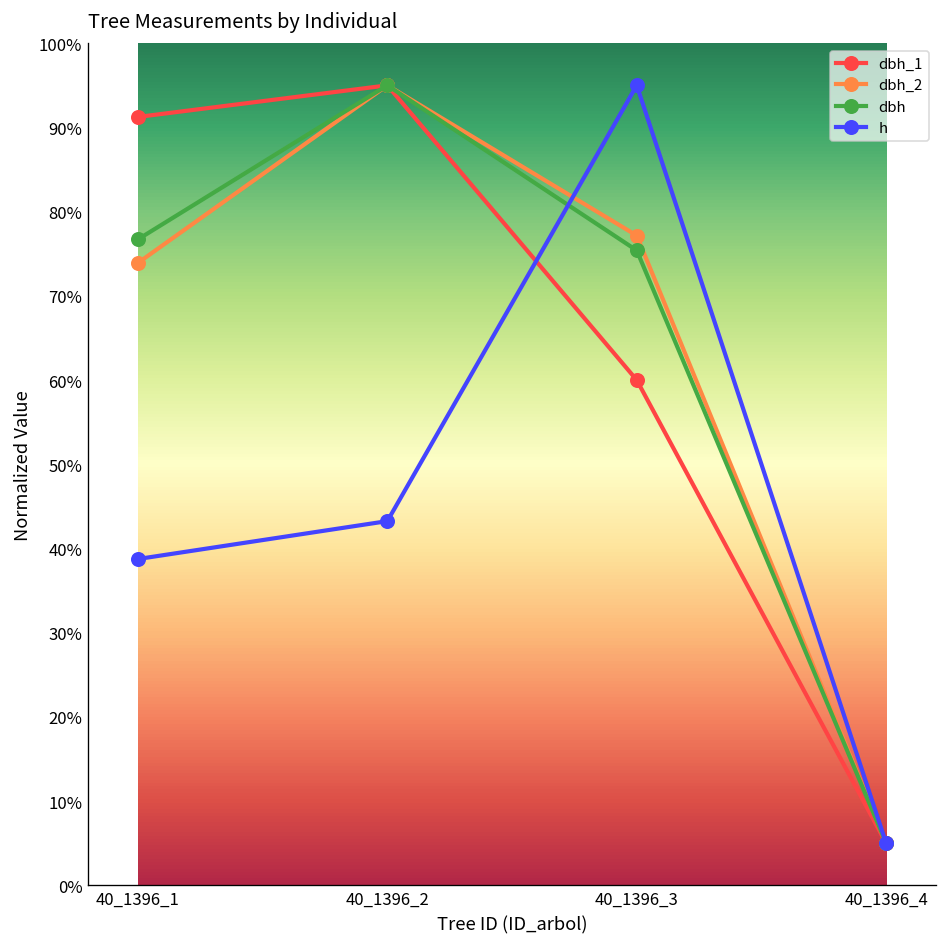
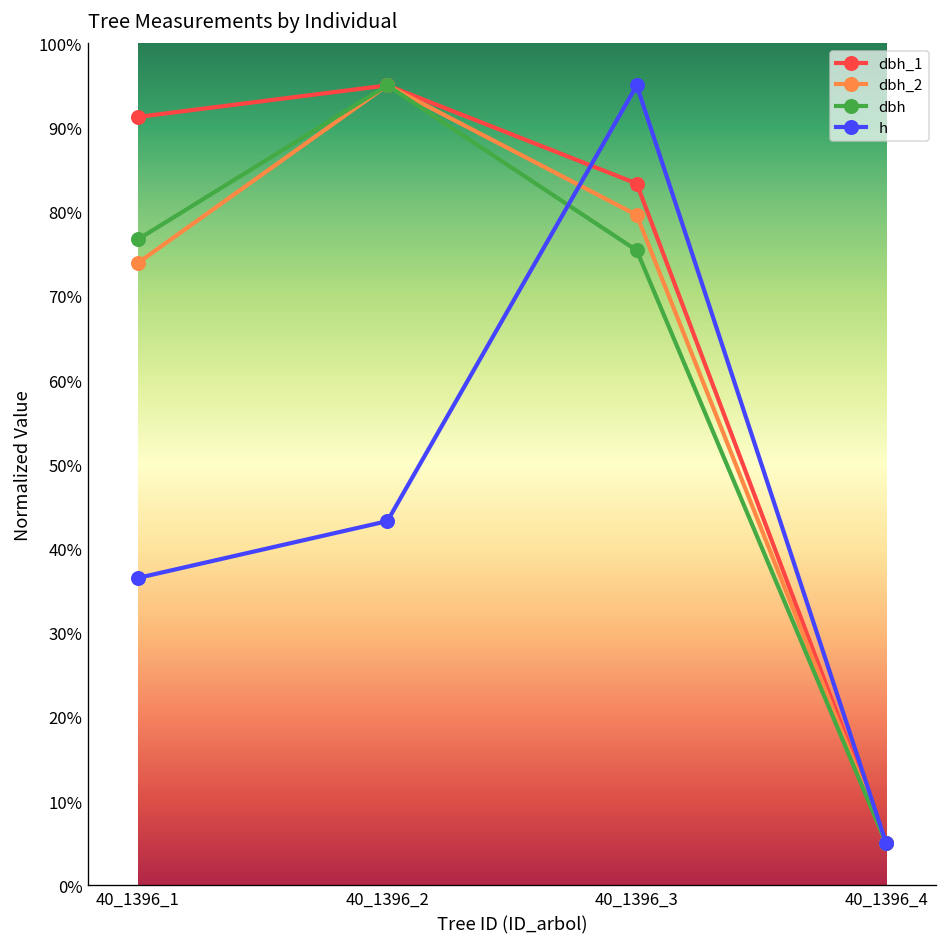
h, 40_1396_1: 39% -> 37%
dbh_1, 40_1396_3: 60% -> 83%
dbh_2, 40_1396_3: 77% -> 80%
